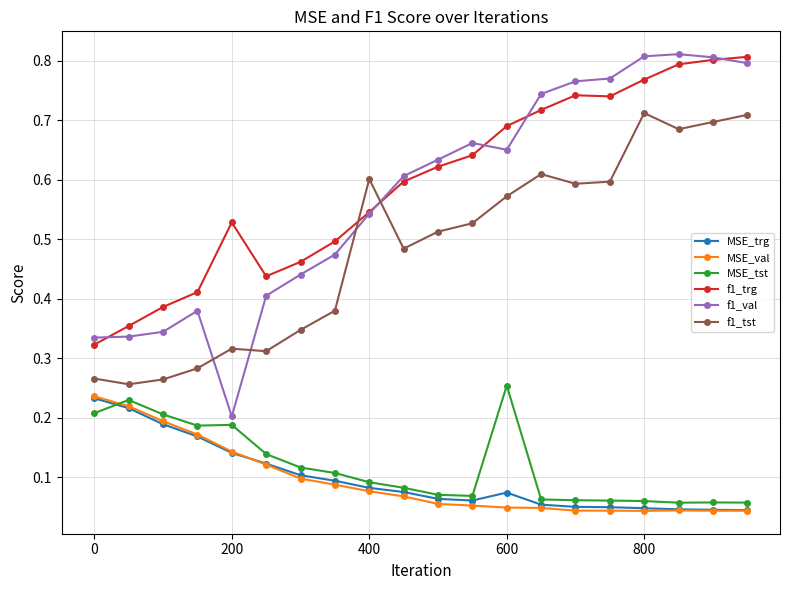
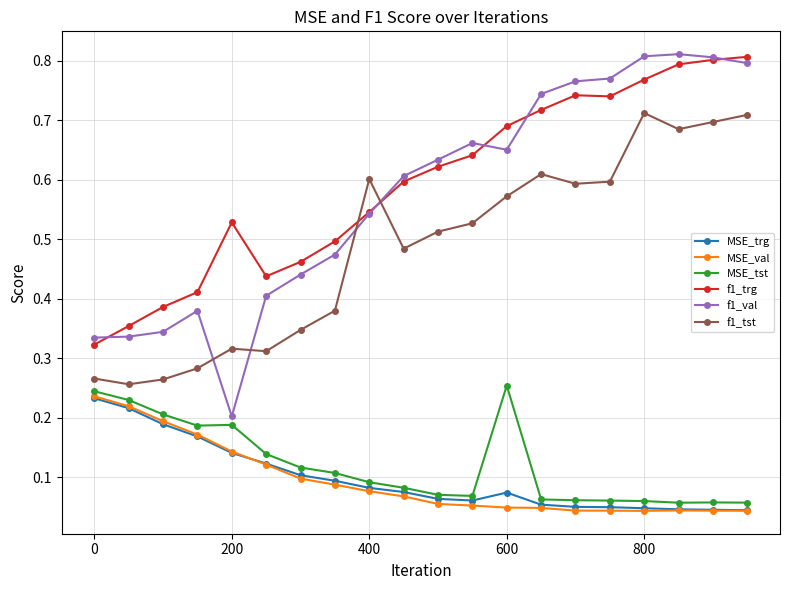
MSE_tst, 0: 0.21 -> 0.24
